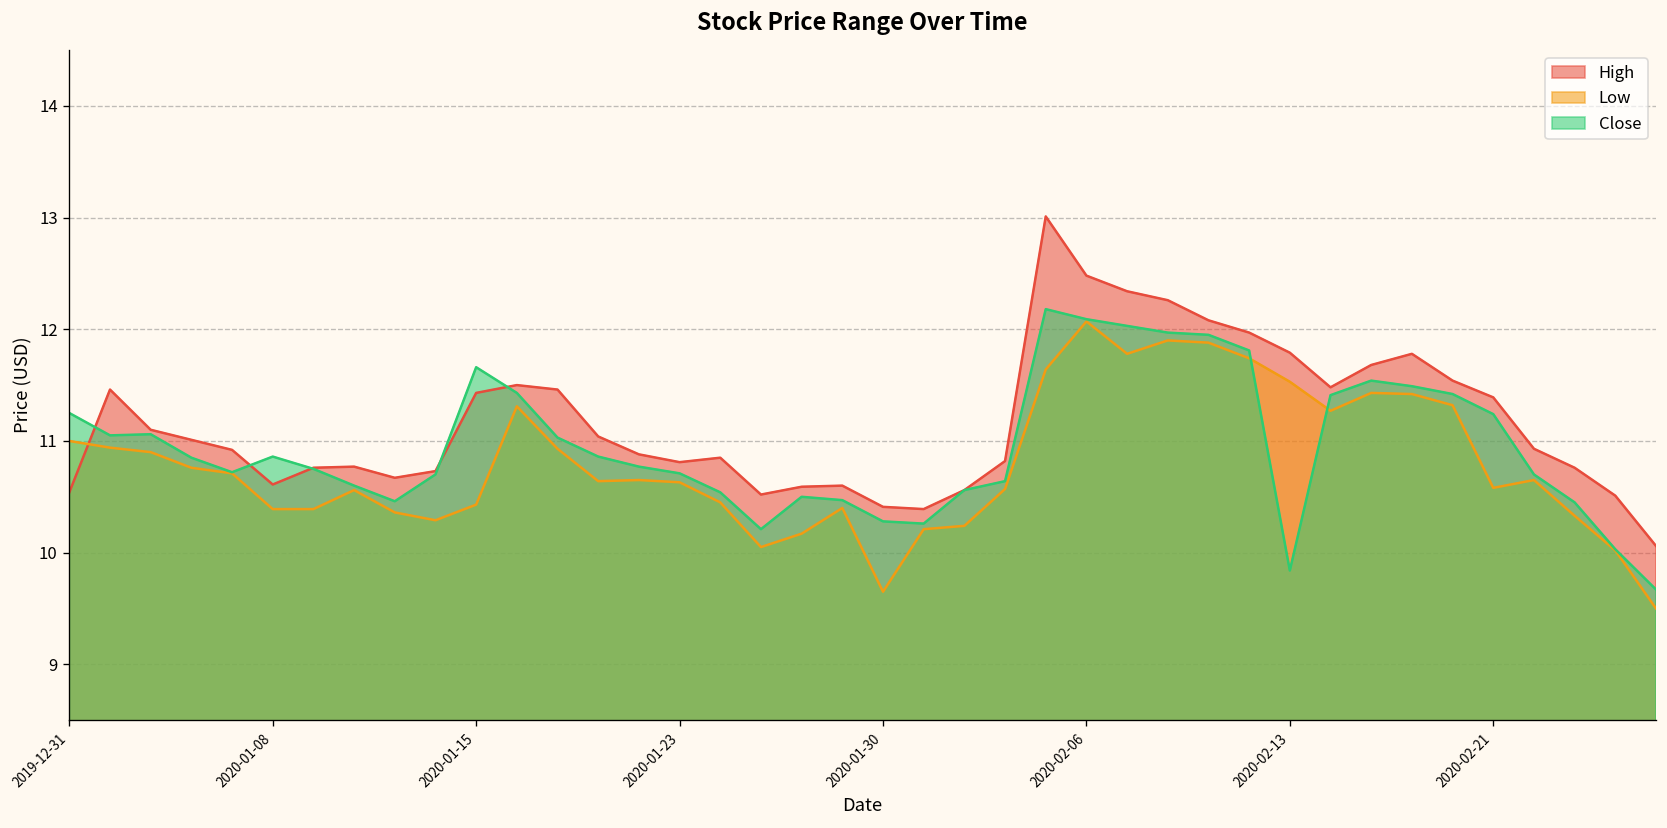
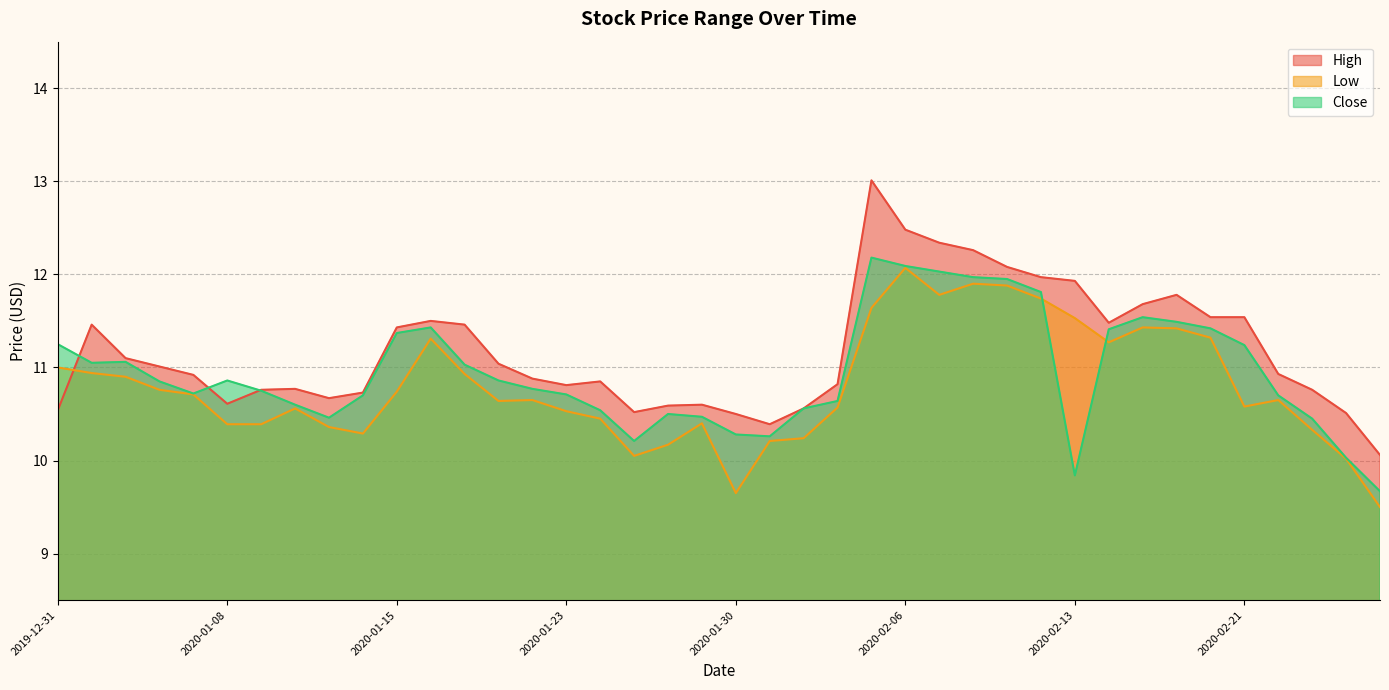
Low, 2020-01-15: 10.4 -> 10.7
Close, 2020-01-15: 11.7 -> 11.4
Low, 2020-01-23: 10.6 -> 10.5
High, 2020-01-30: 10.4 -> 10.5
High, 2020-02-13: 11.8 -> 11.9
High, 2020-02-21: 11.4 -> 11.5
